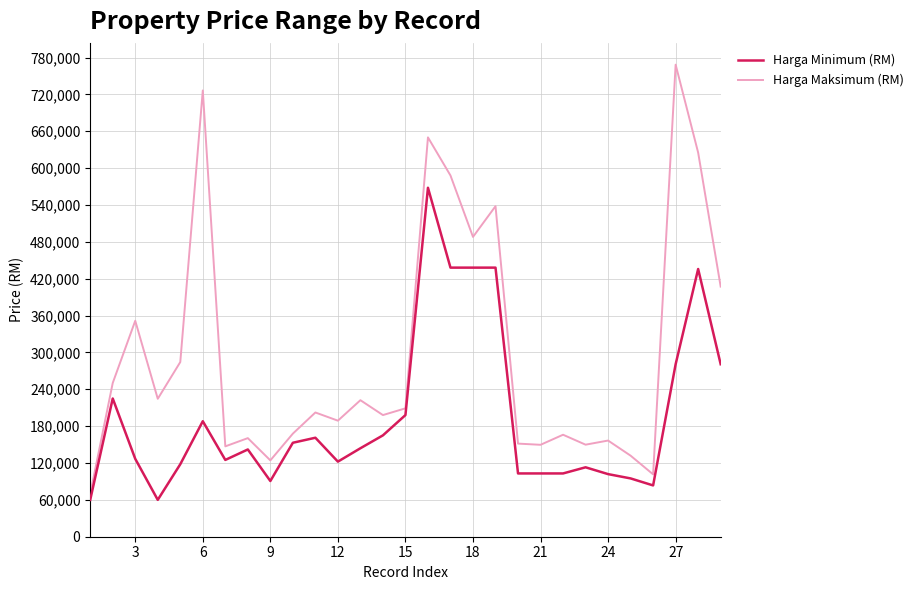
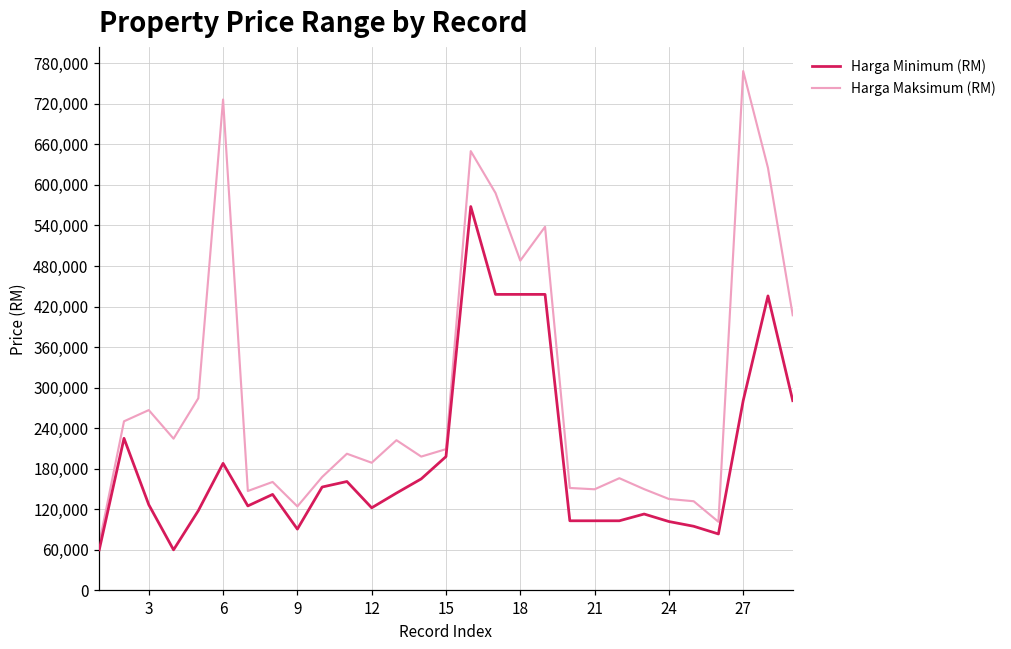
Harga Maksimum (RM), 3: 350,000 -> 270,000
Harga Maksimum (RM), 24: 160,000 -> 140,000
